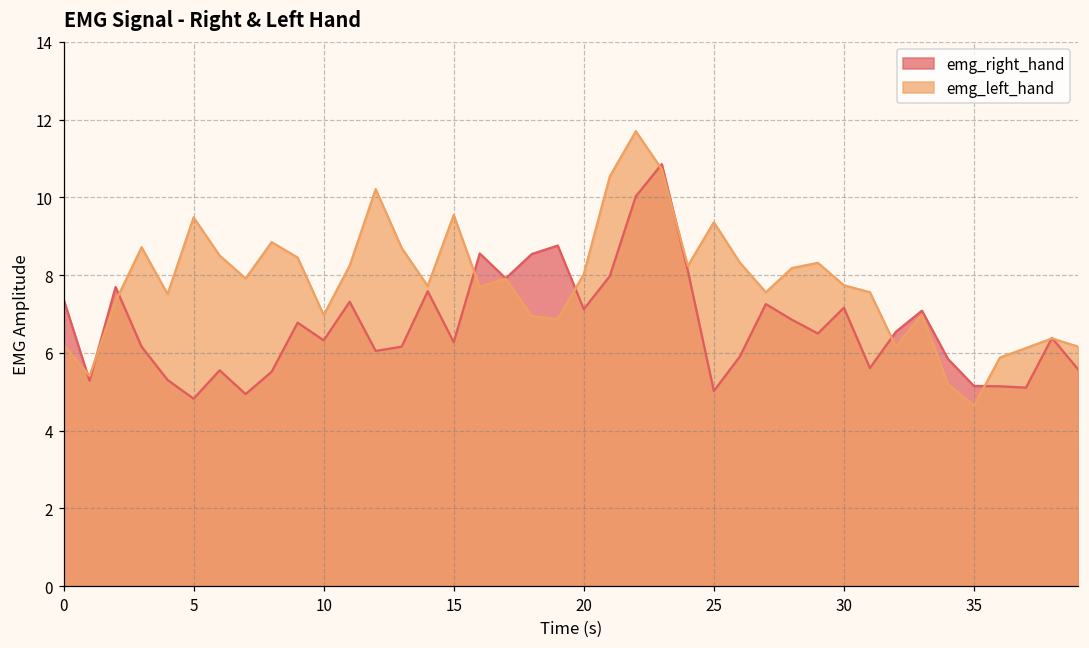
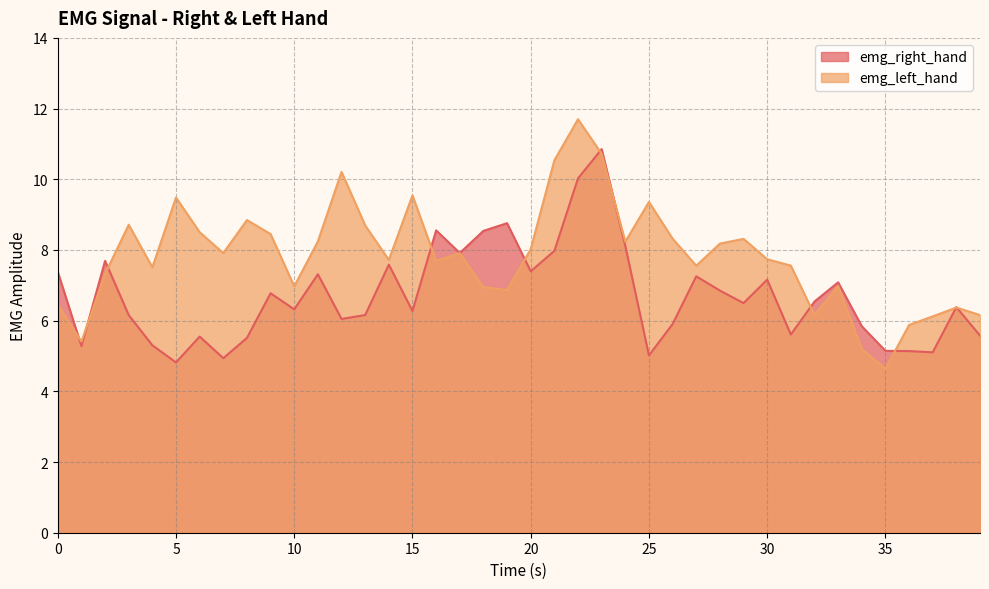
emg_left_hand, 0: 6.2 -> 6.5
emg_right_hand, 20: 7.1 -> 7.4
